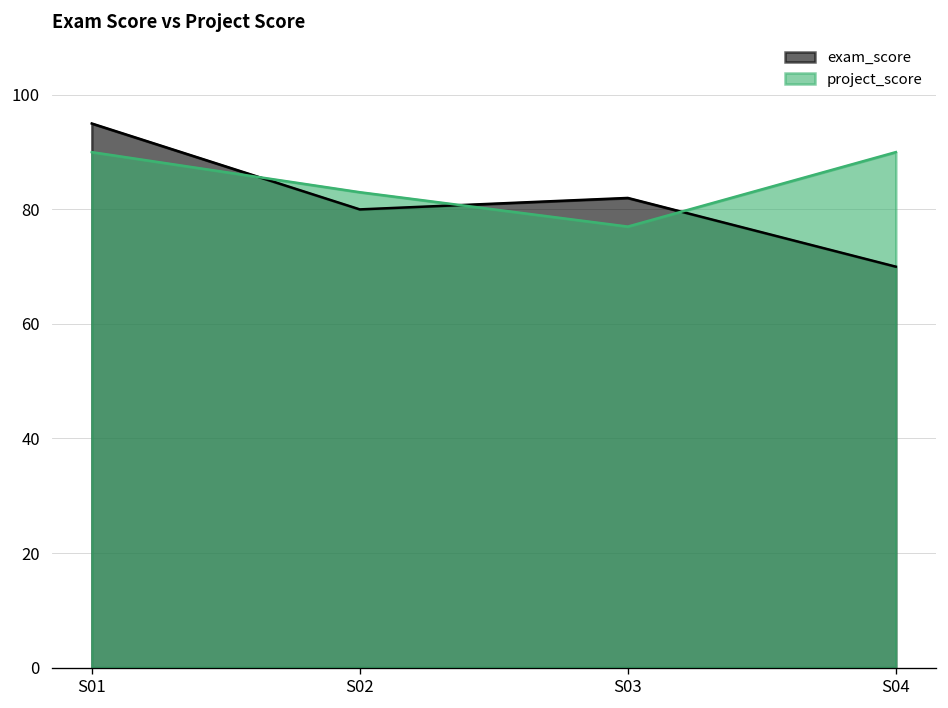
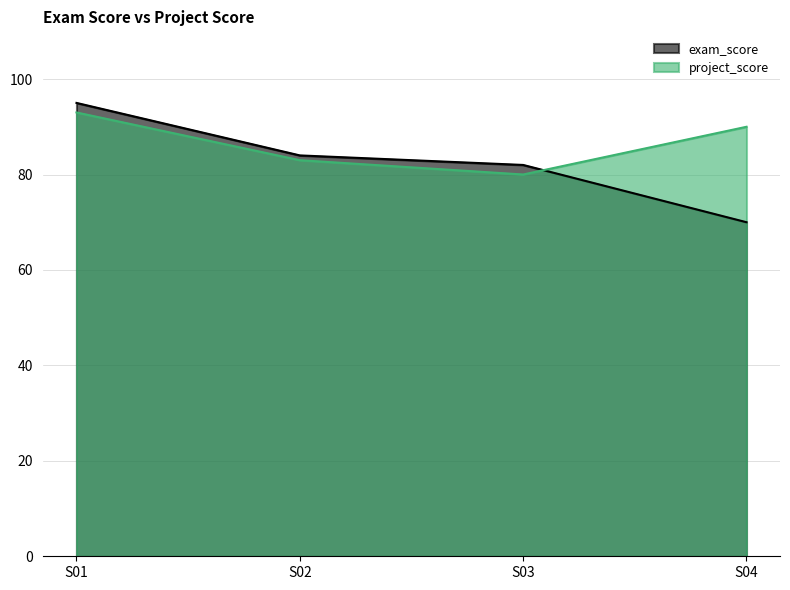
project_score, S01: 90 -> 93
exam_score, S02: 80 -> 84
project_score, S03: 77 -> 80
